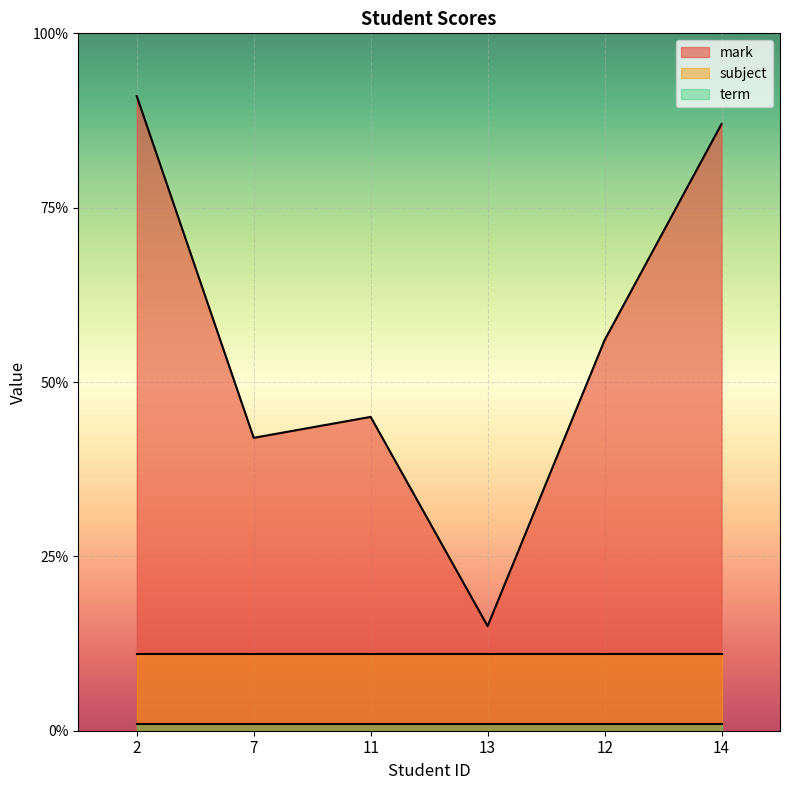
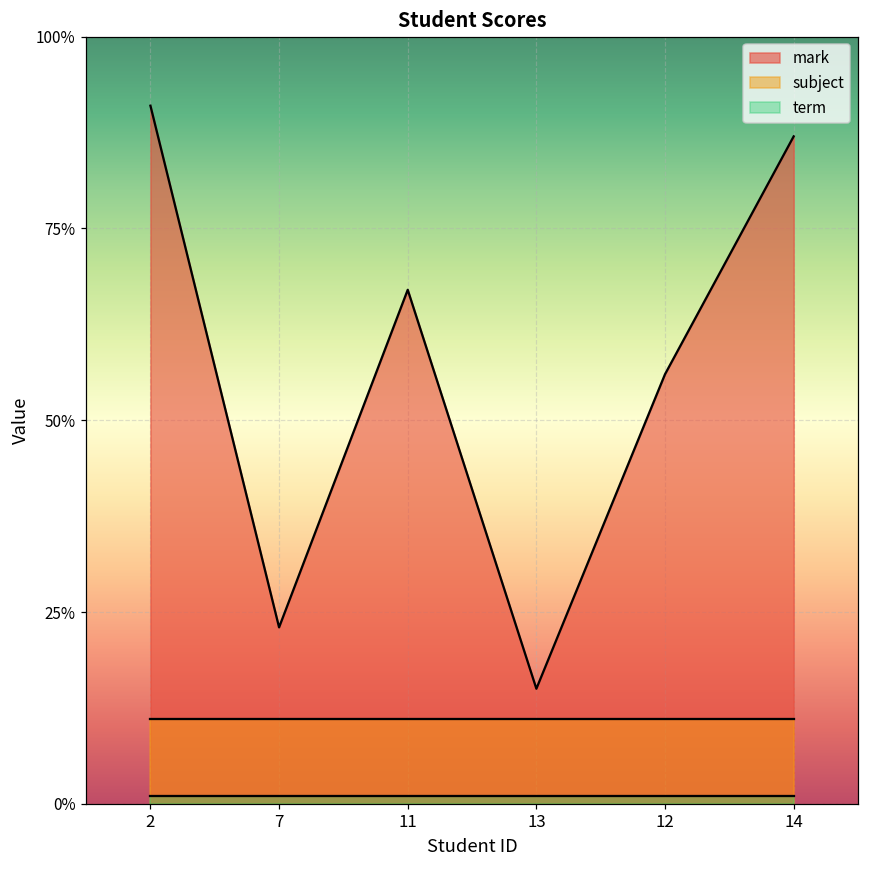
mark, 7: 42% -> 23%
mark, 11: 45% -> 67%
